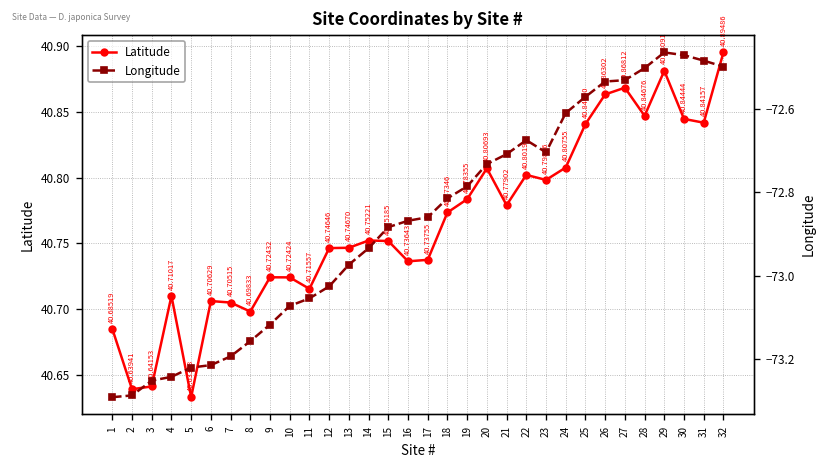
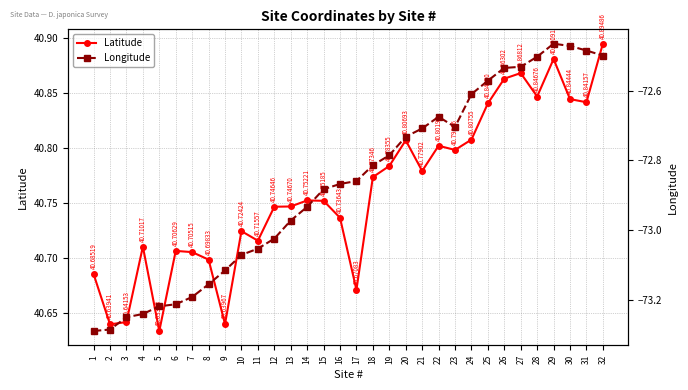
Latitude, 9: 40.72432 -> 40.63967
Latitude, 17: 40.73755 -> 40.67083
